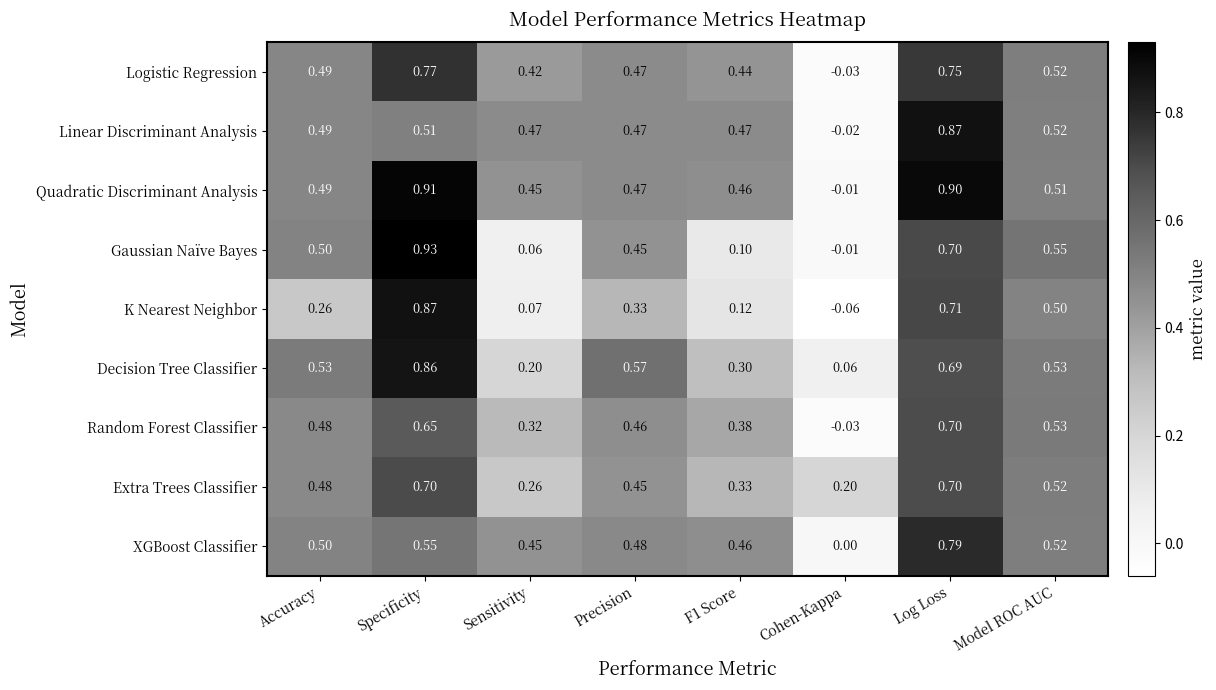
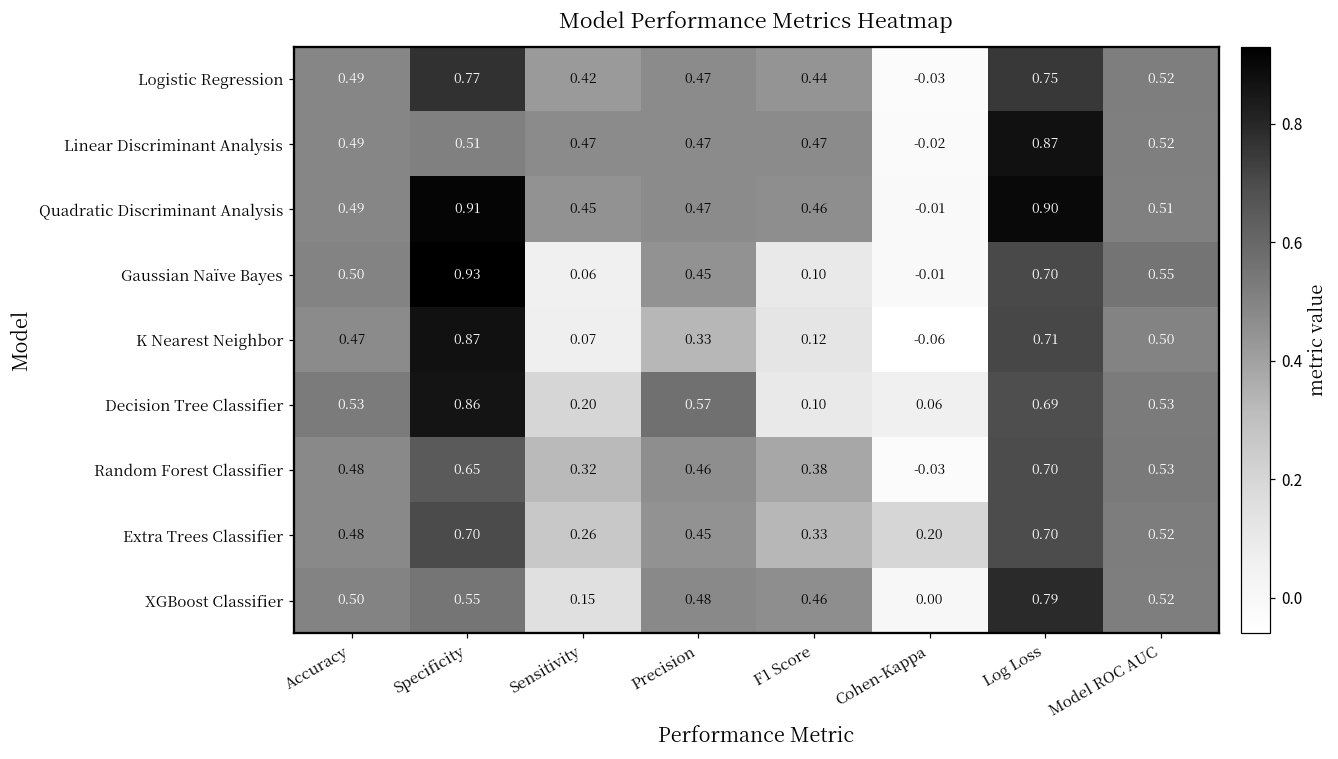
K Nearest Neighbor, Accuracy: 0.26 -> 0.47
Decision Tree Classifier, F1 Score: 0.30 -> 0.10
XGBoost Classifier, Sensitivity: 0.45 -> 0.15
